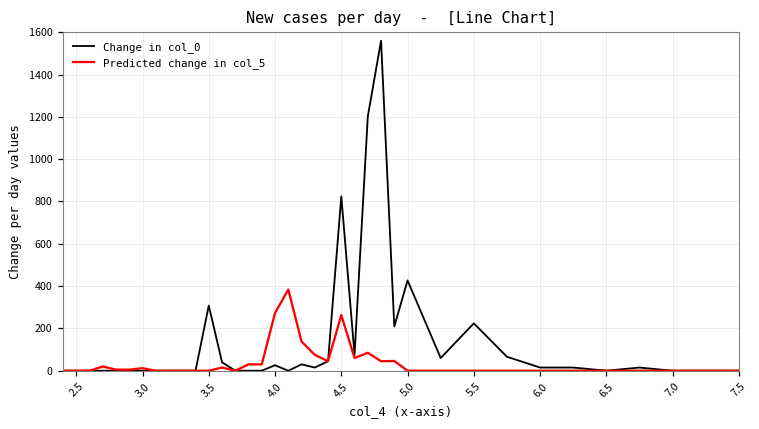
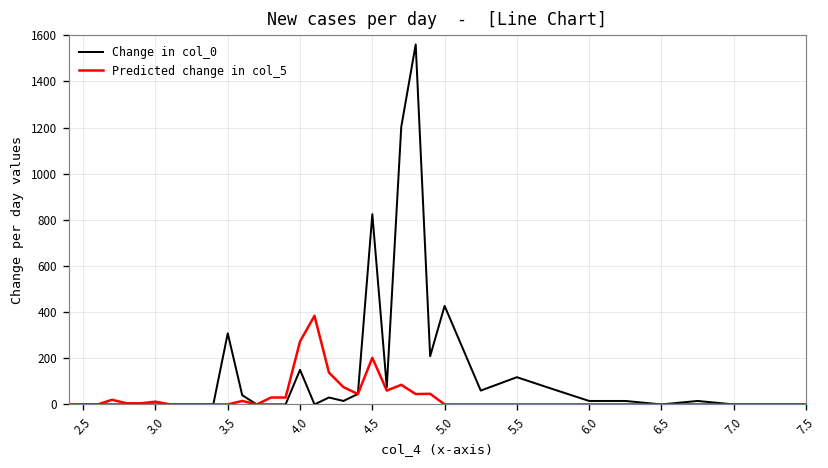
Change in col_0, 4.0: 30 -> 150
Predicted change in col_5, 4.5: 260 -> 200
Change in col_0, 5.5: 220 -> 120
